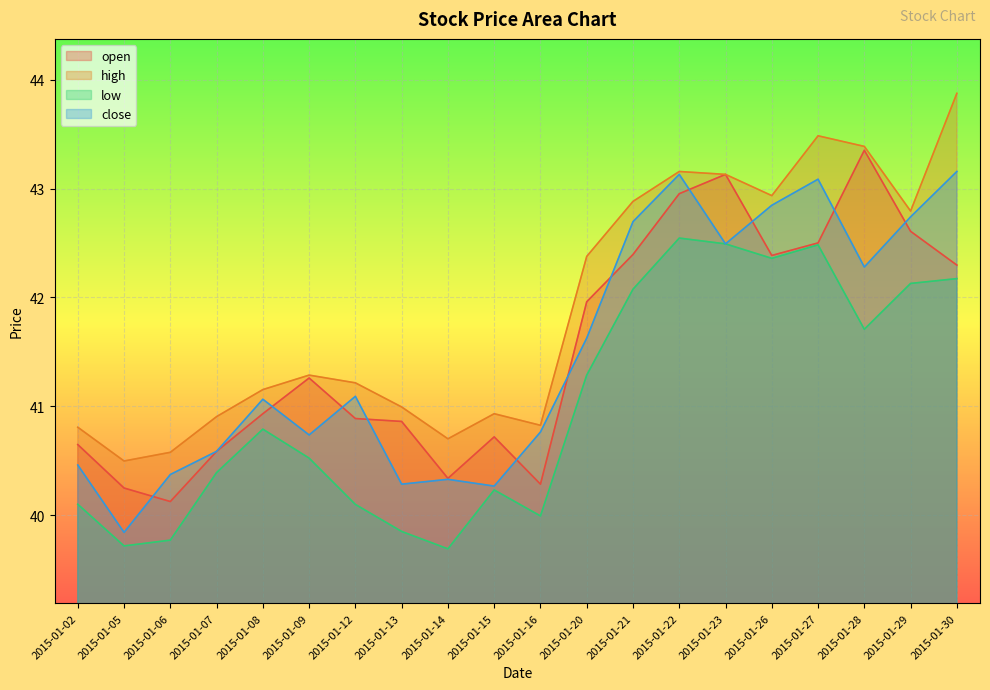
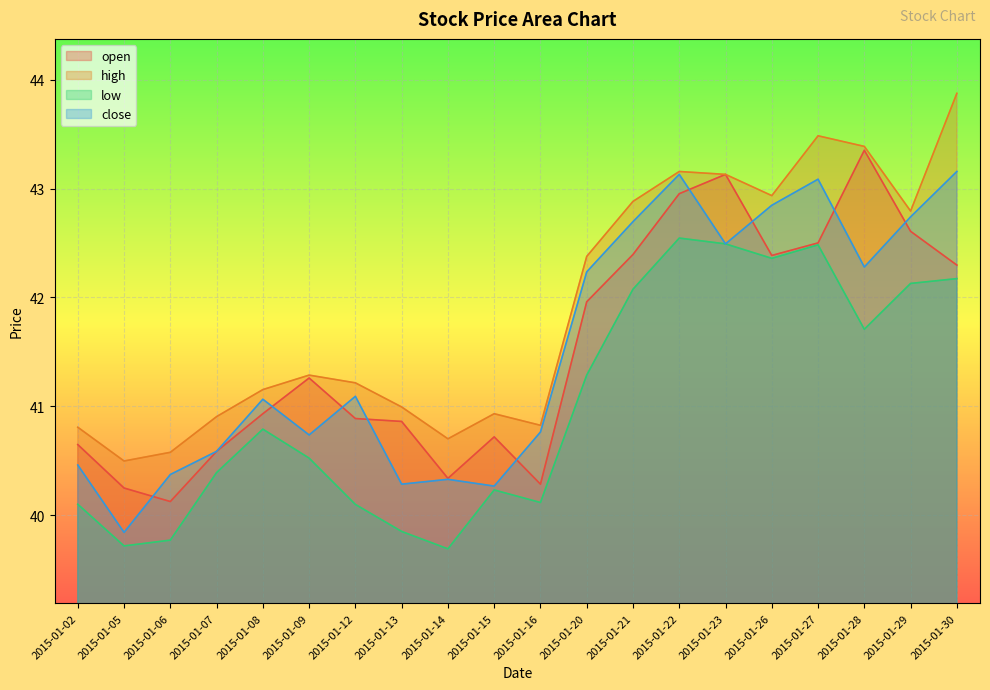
low, 2015-01-16: 39.99 -> 40.12
close, 2015-01-20: 41.63 -> 42.24
